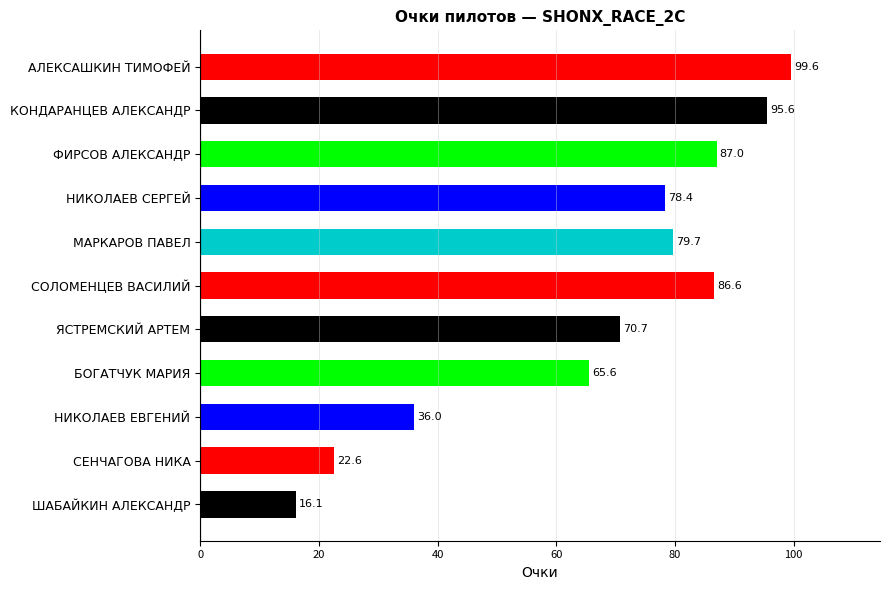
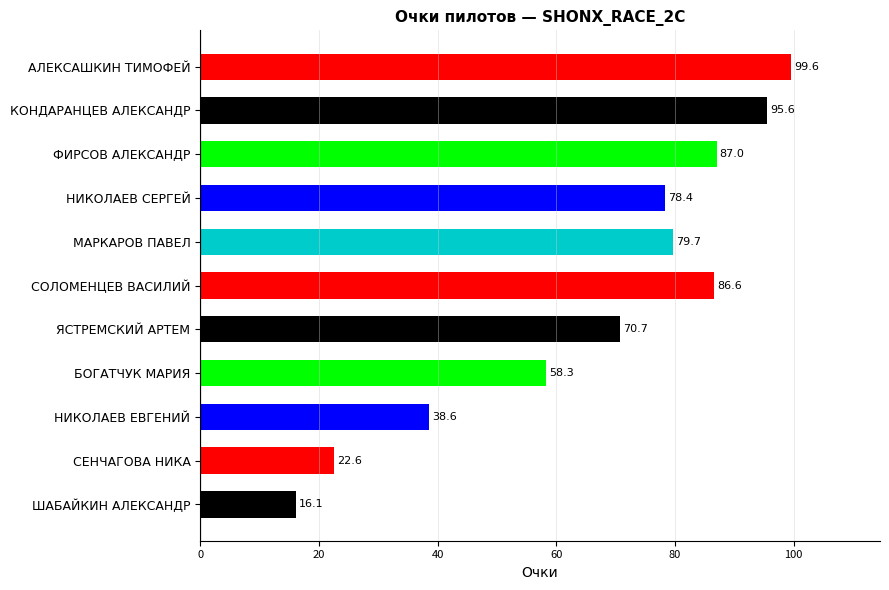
БОГАТЧУК МАРИЯ: 65.6 -> 58.3
НИКОЛАЕВ ЕВГЕНИЙ: 36.0 -> 38.6
